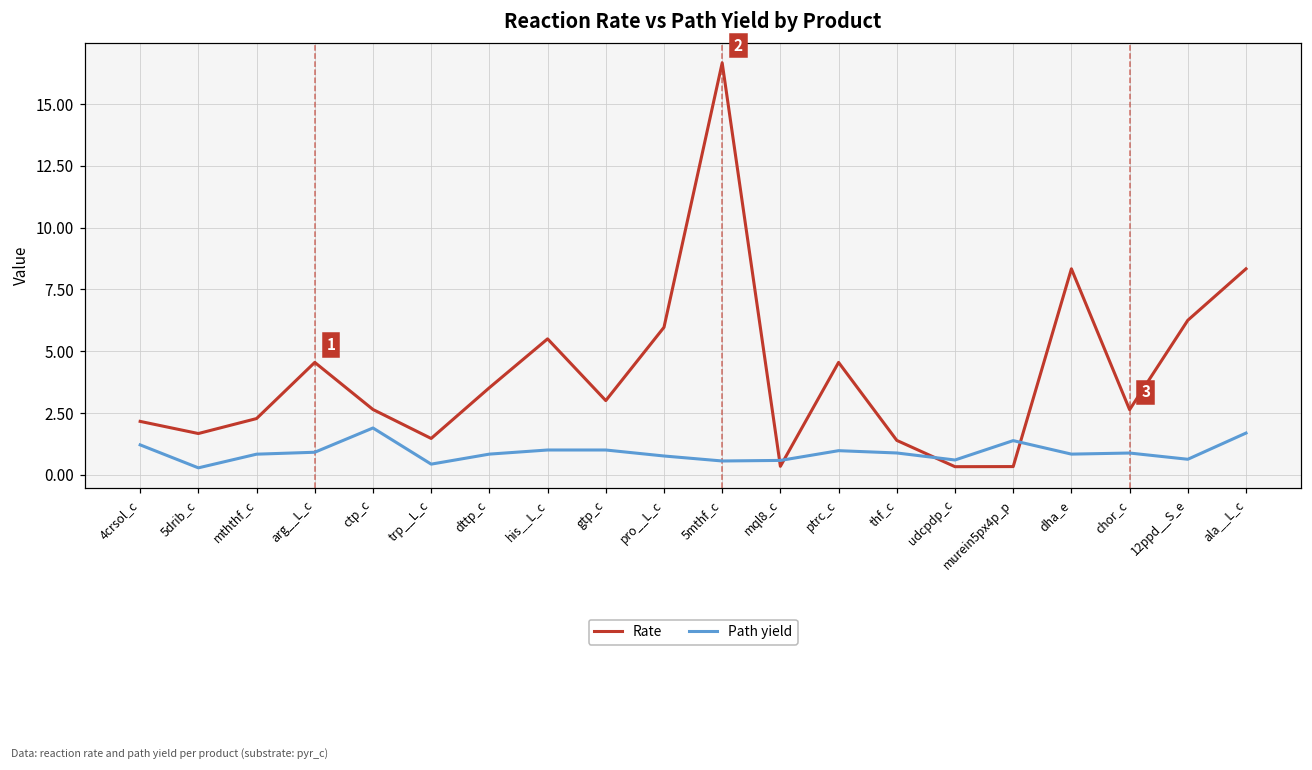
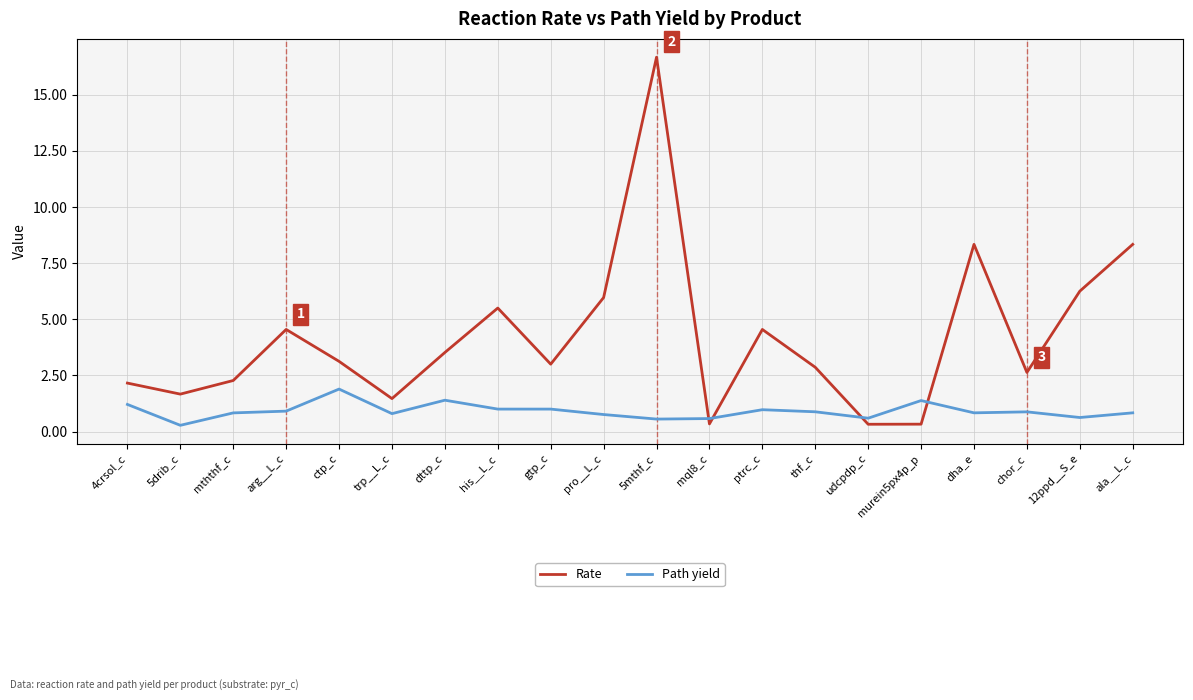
Rate, ctp_c: 2.6 -> 3.1
Path yield, trp__L_c: 0.4 -> 0.8
Path yield, dttp_c: 0.8 -> 1.4
Rate, thf_c: 1.4 -> 2.9
Path yield, ala__L_c: 1.7 -> 0.8
